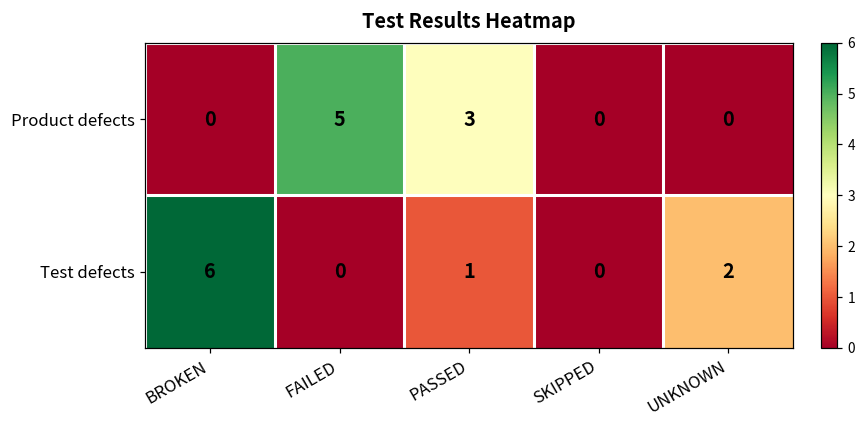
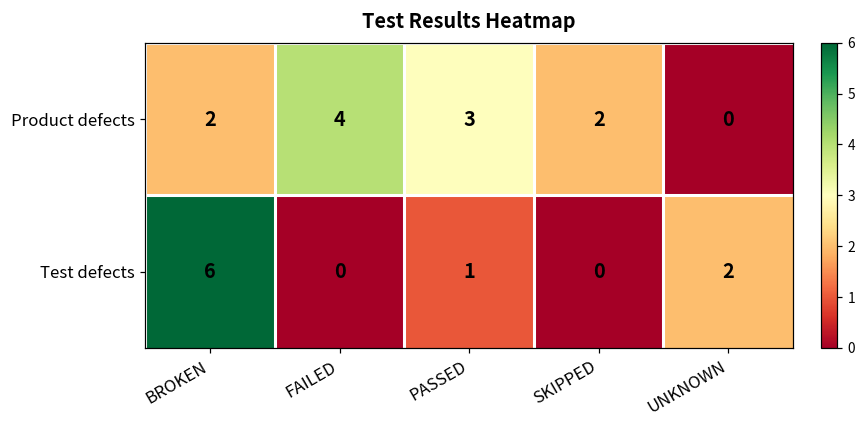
Product defects, BROKEN: 0 -> 2
Product defects, FAILED: 5 -> 4
Product defects, SKIPPED: 0 -> 2
